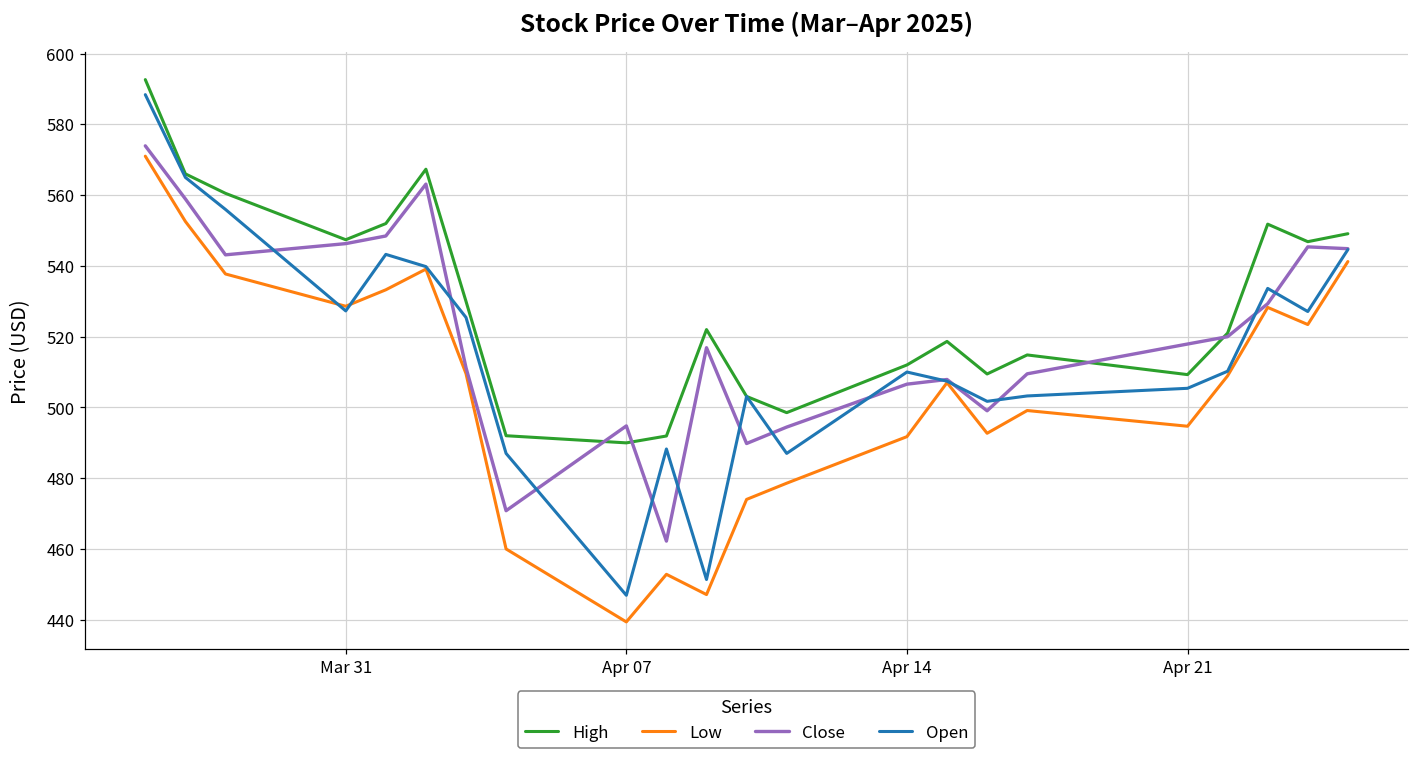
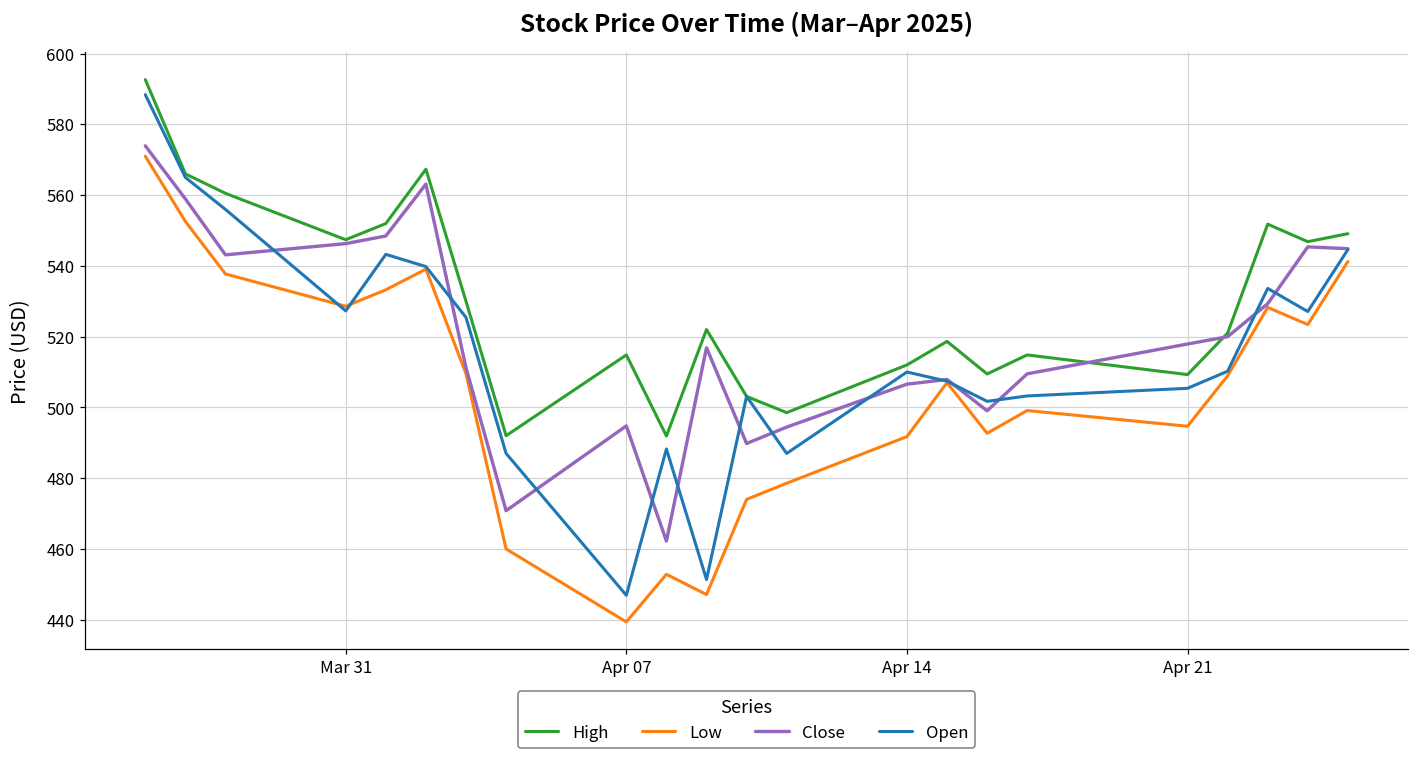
High, Apr 07: 490 -> 515
